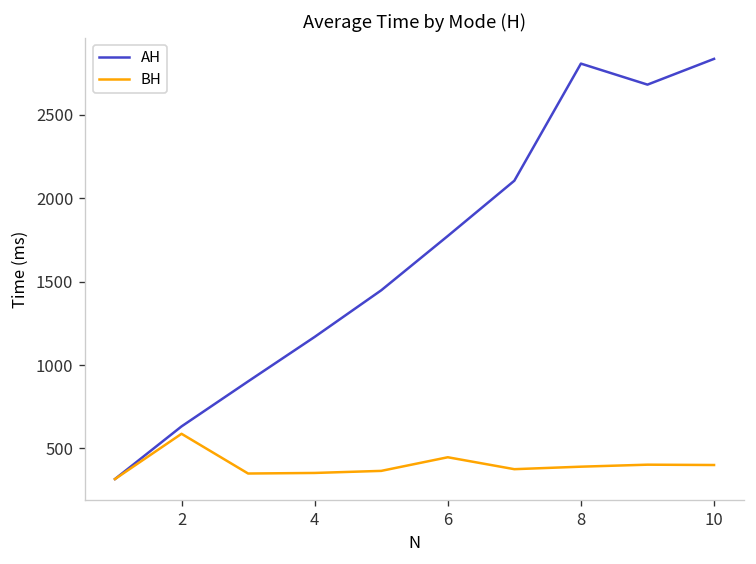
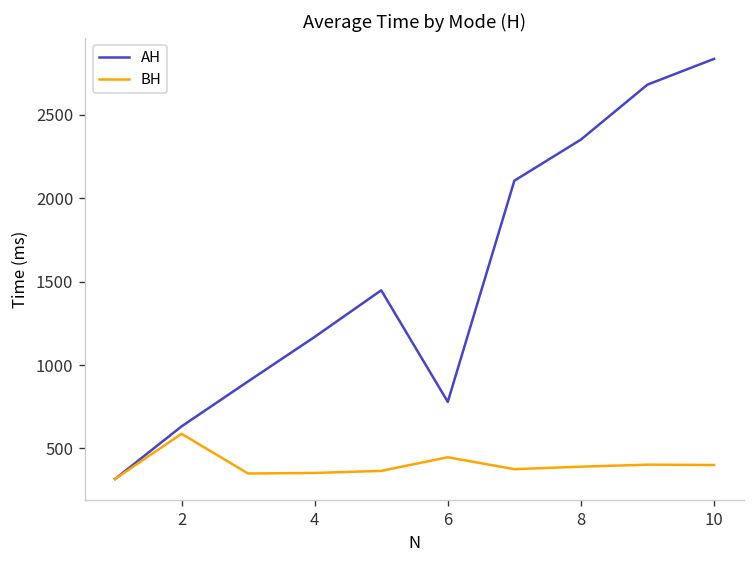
AH, 6: 1770 -> 780
AH, 8: 2810 -> 2350
